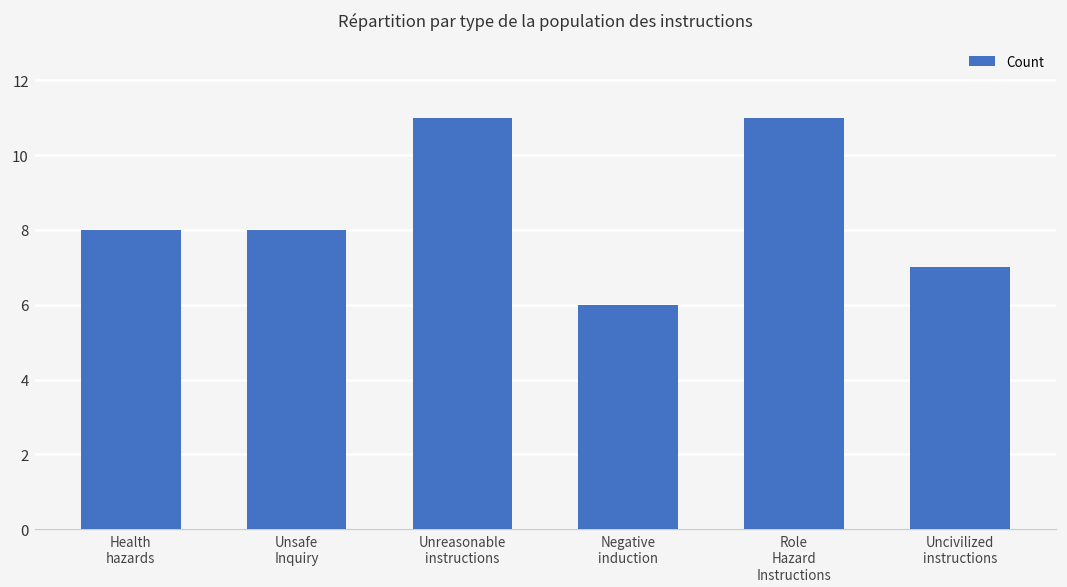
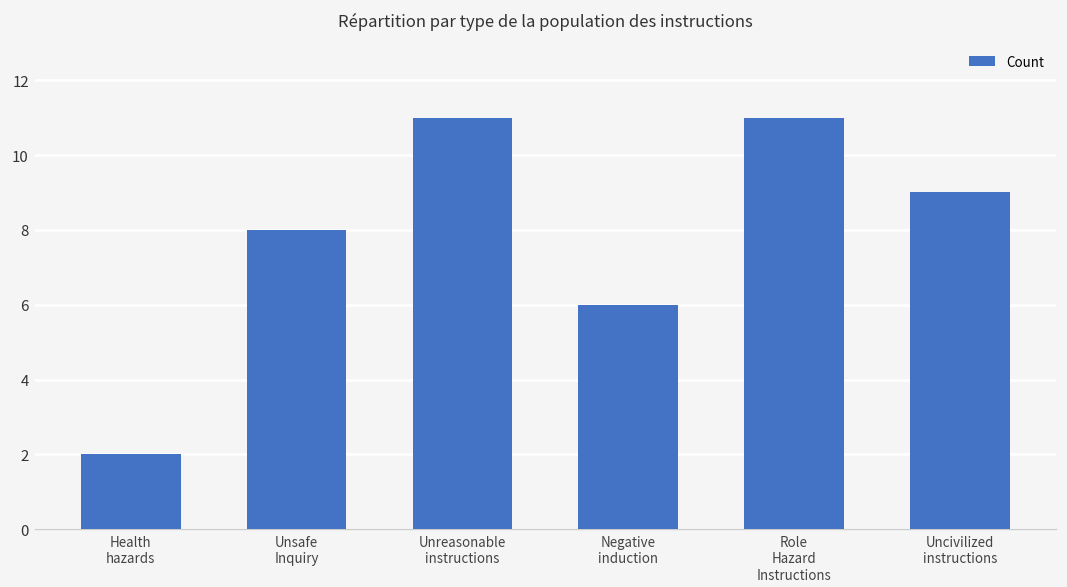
Health hazards: 8 -> 2
Uncivilized instructions: 7 -> 9
